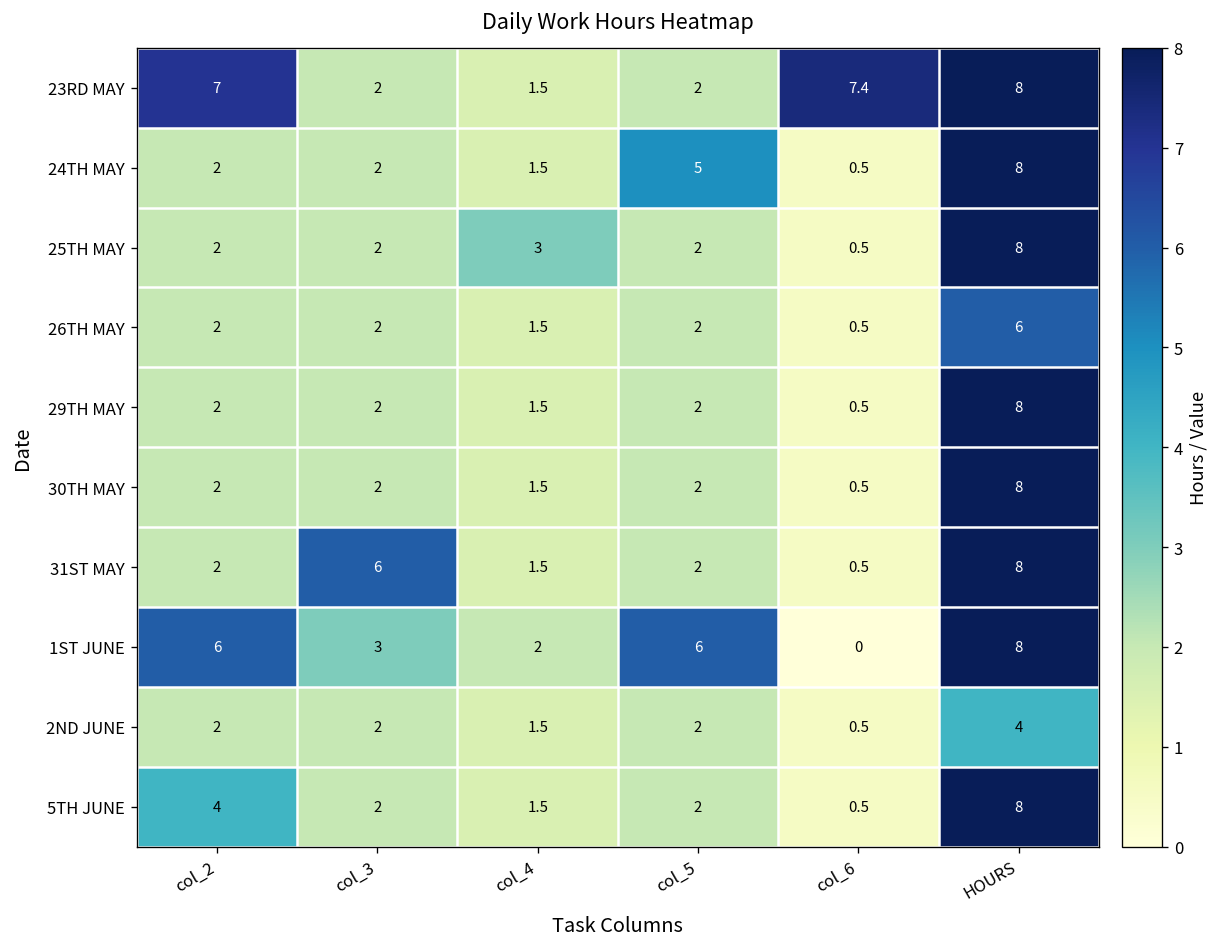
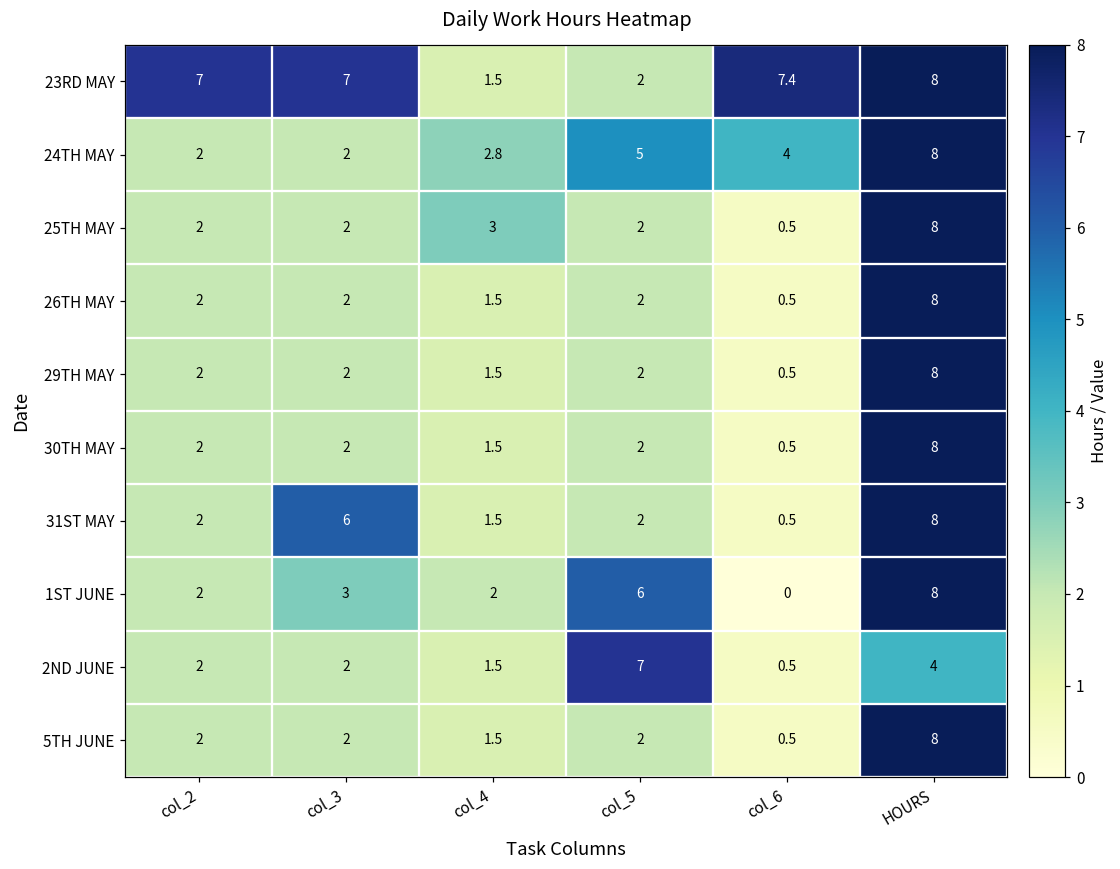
23RD MAY, col_3: 2 -> 7
24TH MAY, col_4: 1.5 -> 2.8
24TH MAY, col_6: 0.5 -> 4
26TH MAY, HOURS: 6 -> 8
1ST JUNE, col_2: 6 -> 2
2ND JUNE, col_5: 2 -> 7
5TH JUNE, col_2: 4 -> 2
